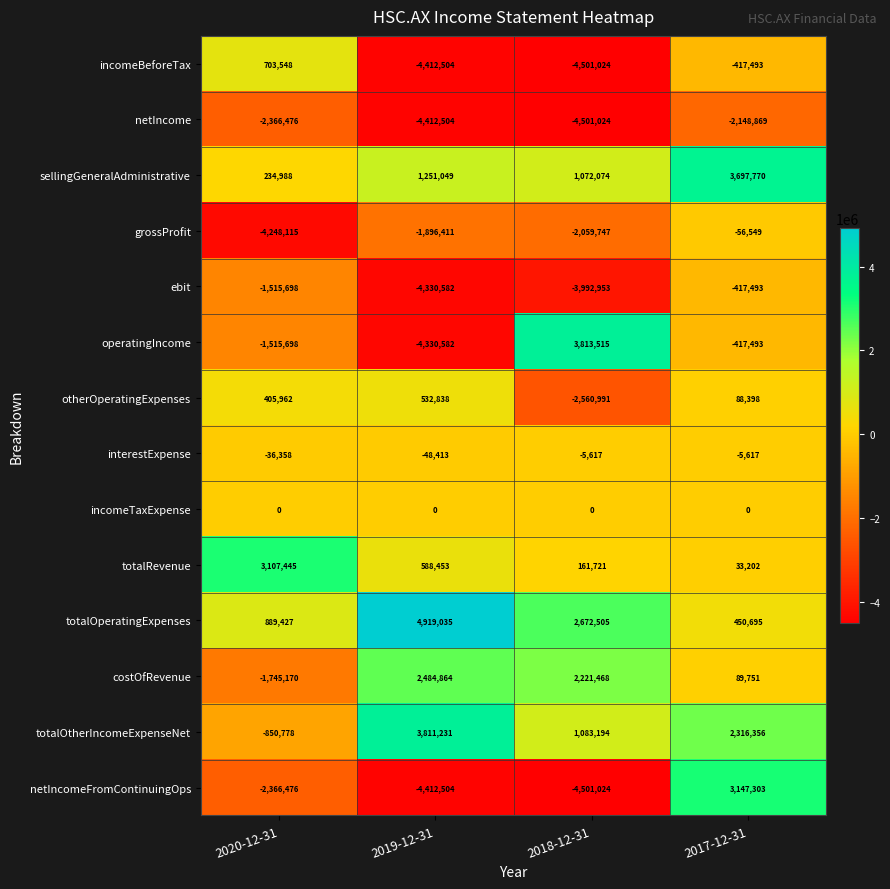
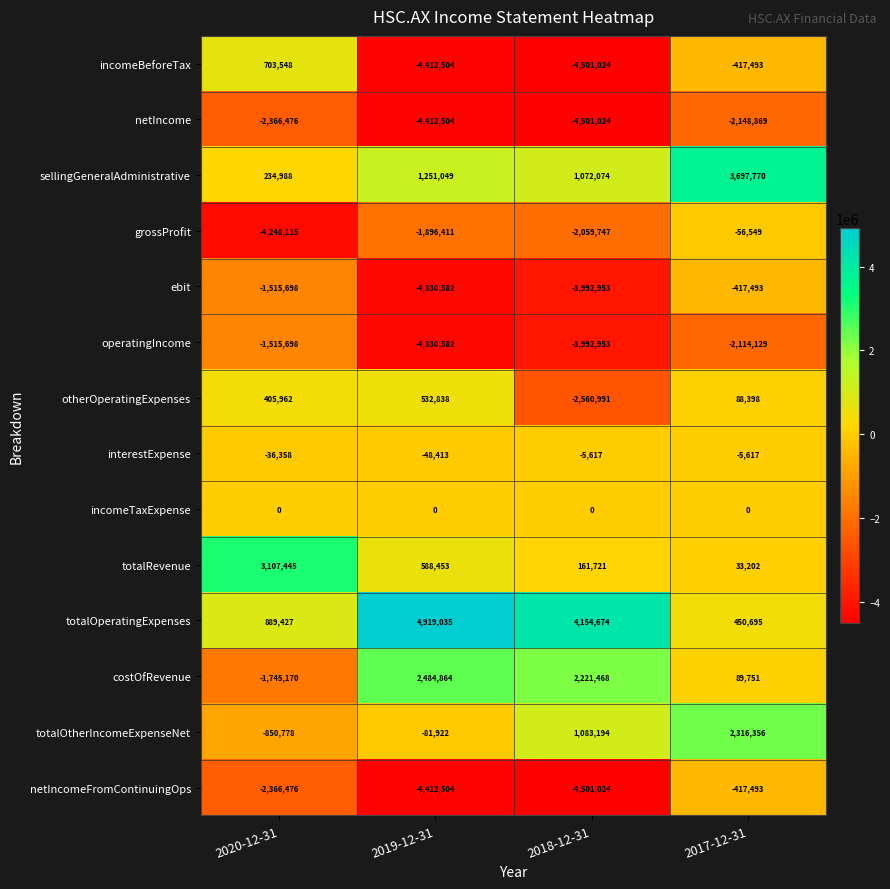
operatingIncome, 2018-12-31: 3,813,515 -> -3,992,953
operatingIncome, 2017-12-31: -417,493 -> -2,114,129
totalOperatingExpenses, 2018-12-31: 2,672,505 -> 4,154,674
totalOtherIncomeExpenseNet, 2019-12-31: 3,811,231 -> -81,922
netIncomeFromContinuingOps, 2017-12-31: 3,147,303 -> -417,493
